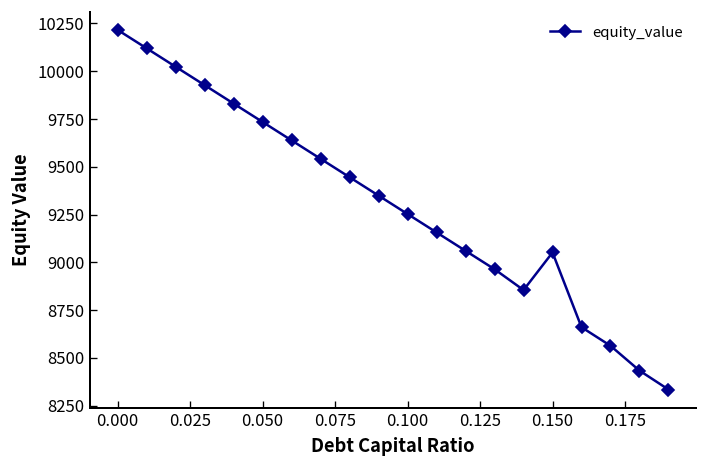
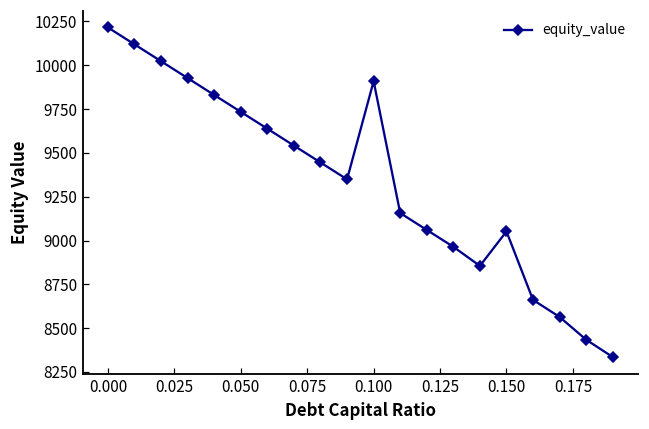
0.100: 9250 -> 9910
